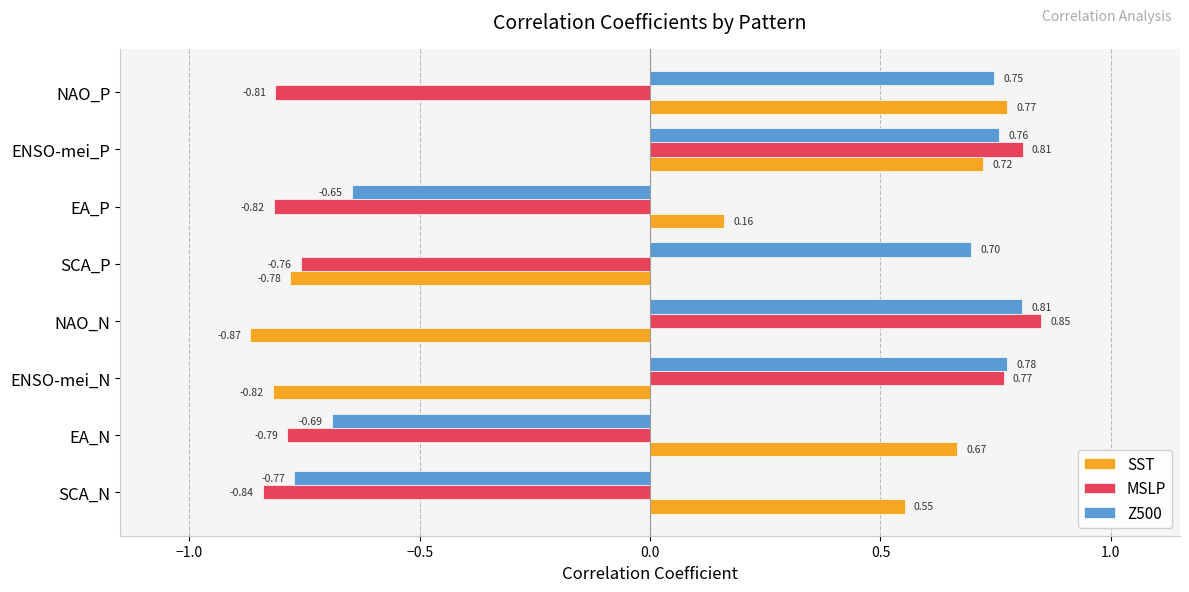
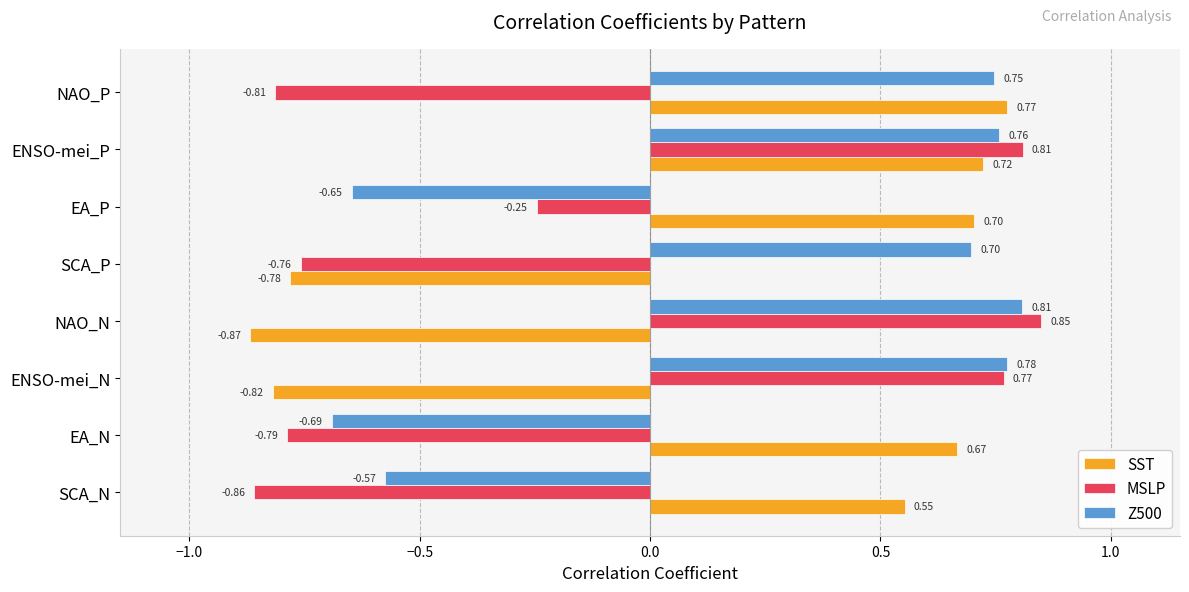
MSLP, EA_P: -0.82 -> -0.25
SST, EA_P: 0.16 -> 0.70
Z500, SCA_N: -0.77 -> -0.57
MSLP, SCA_N: -0.84 -> -0.86
